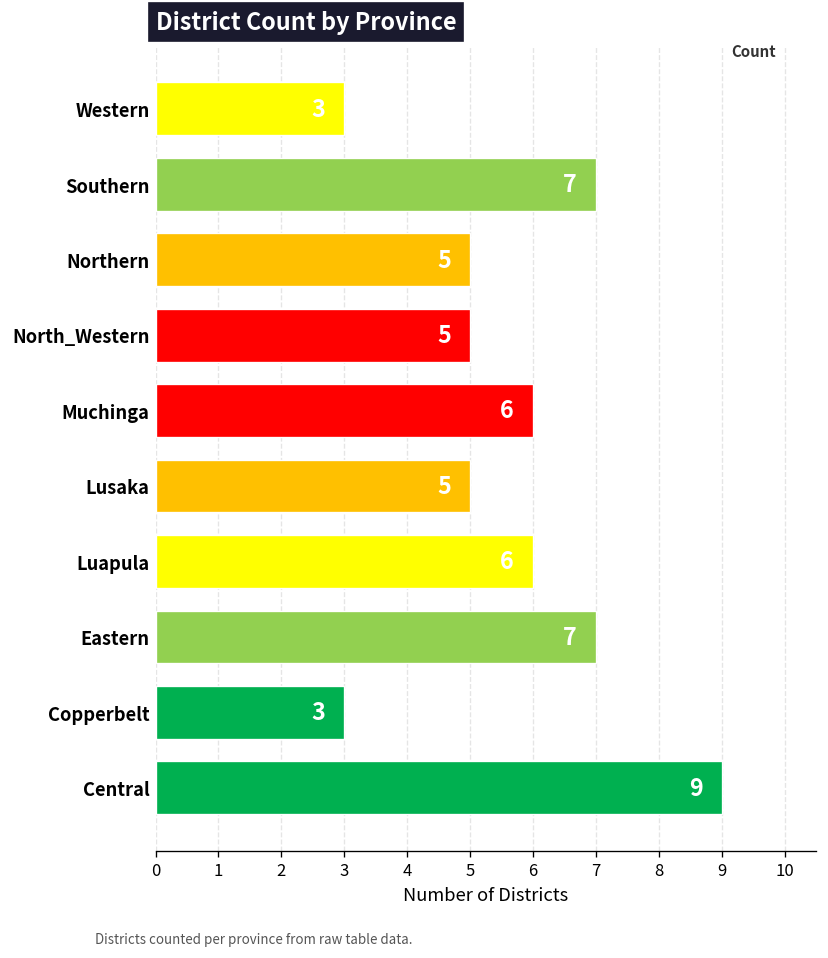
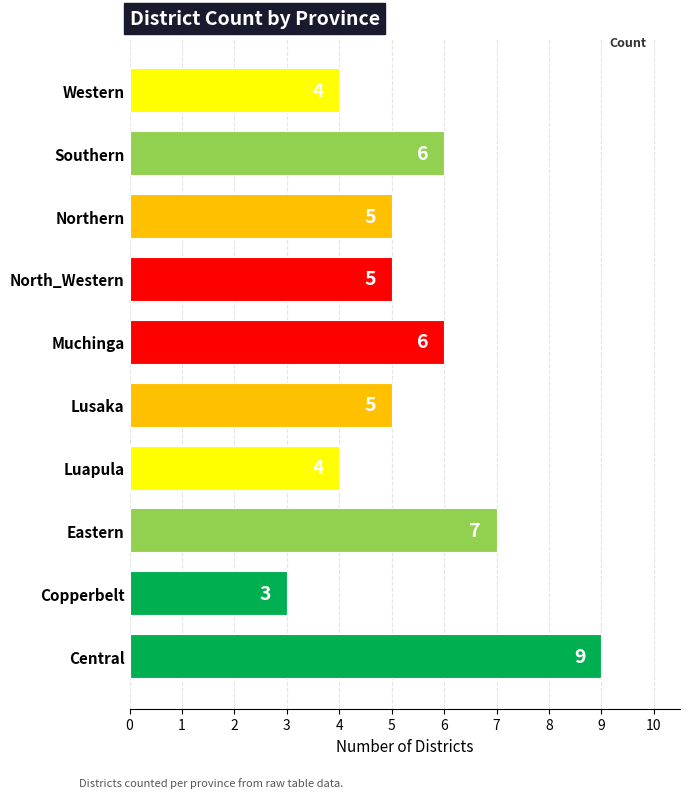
Western: 3 -> 4
Southern: 7 -> 6
Luapula: 6 -> 4
